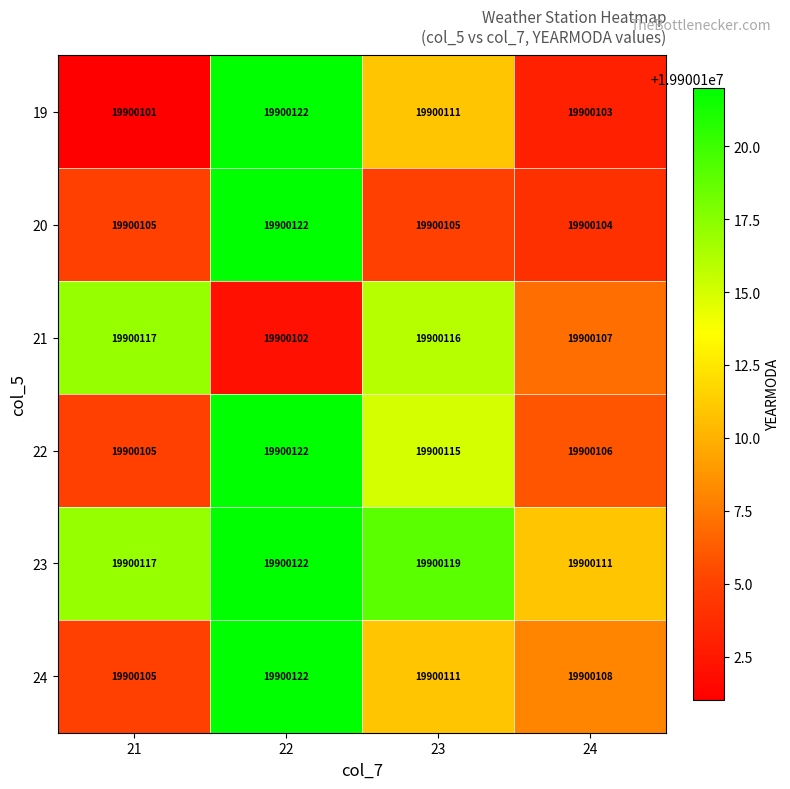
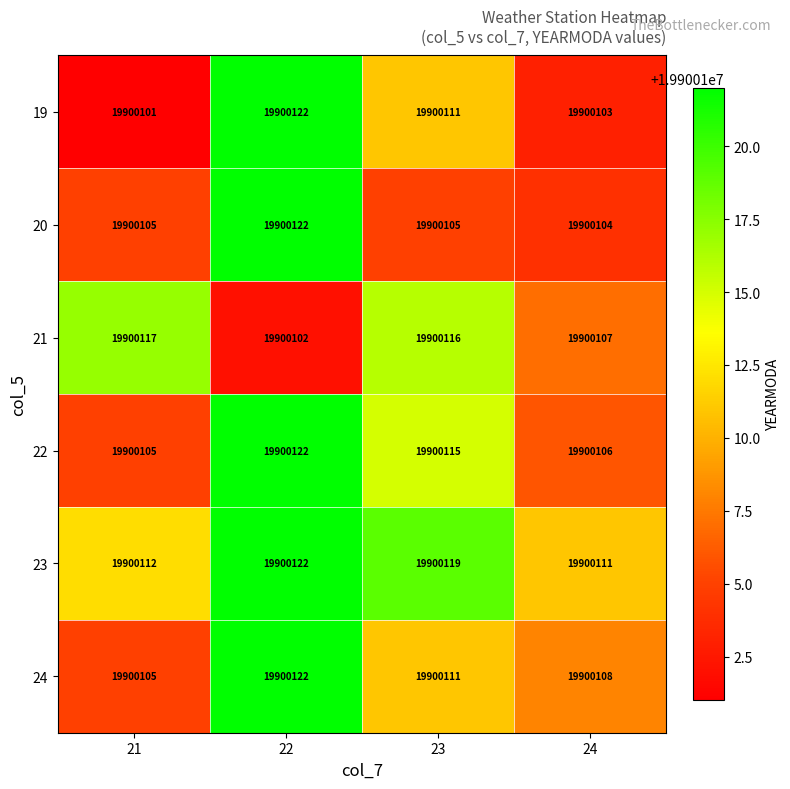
23, 21: 19900117 -> 19900112
